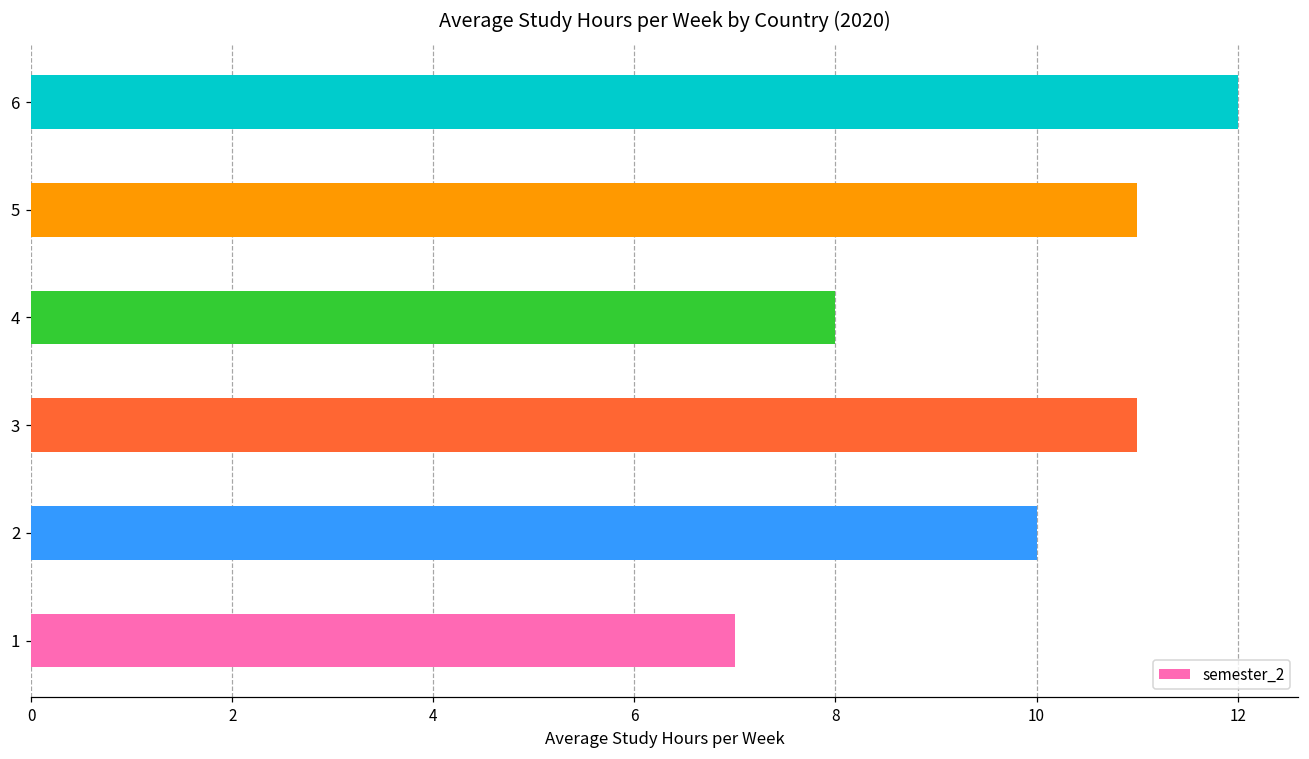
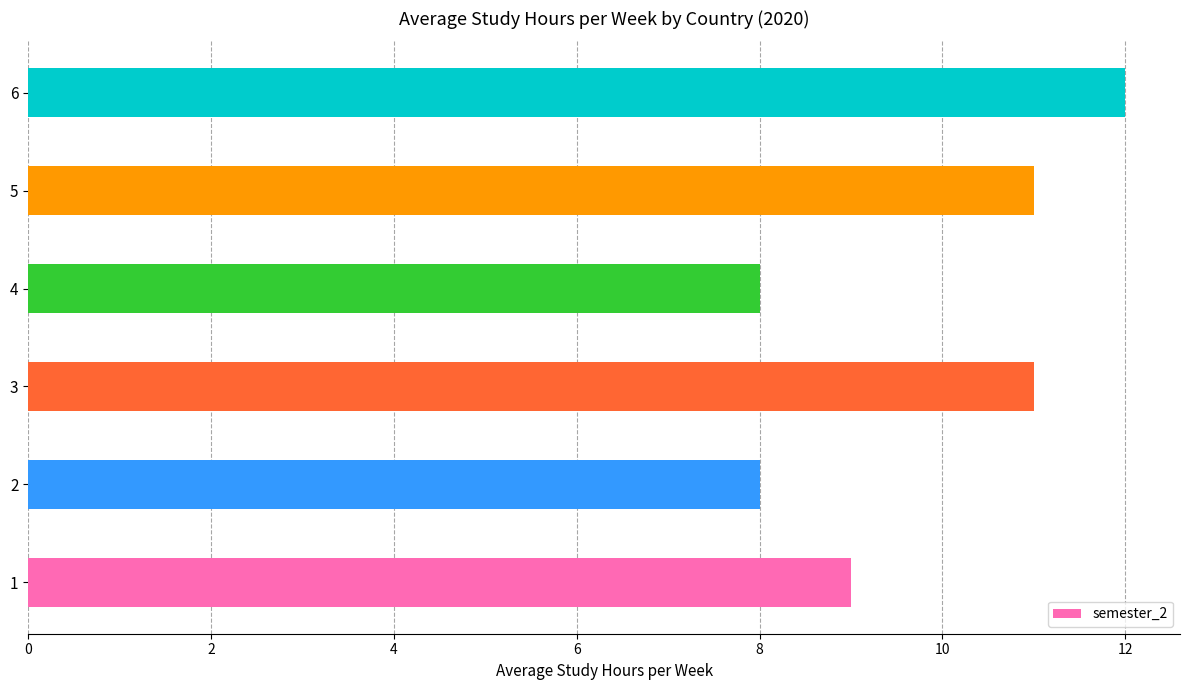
2: 10 -> 8
1: 7 -> 9
